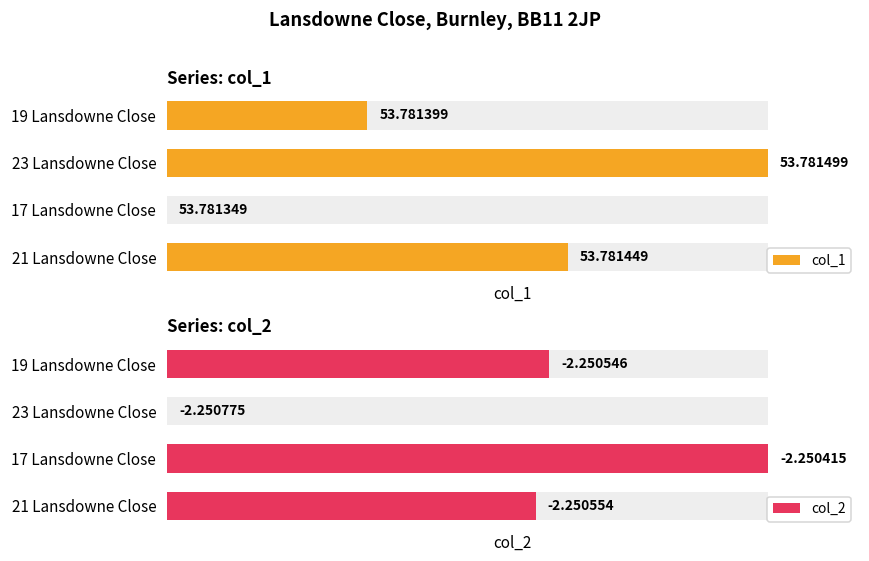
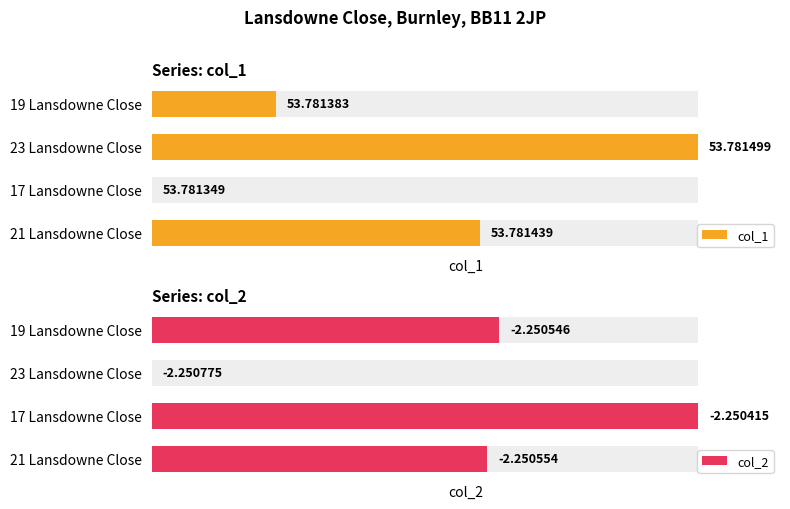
Series: col_1, col_1, 19 Lansdowne Close: 53.781399 -> 53.781383
Series: col_1, col_1, 21 Lansdowne Close: 53.781449 -> 53.781439
